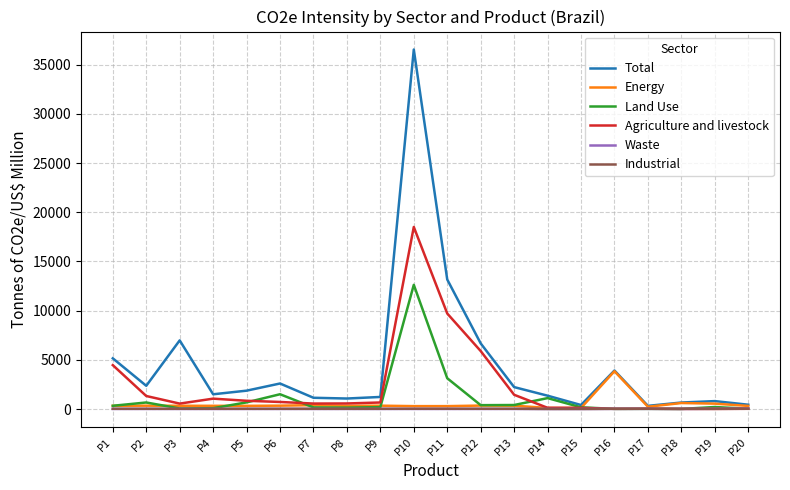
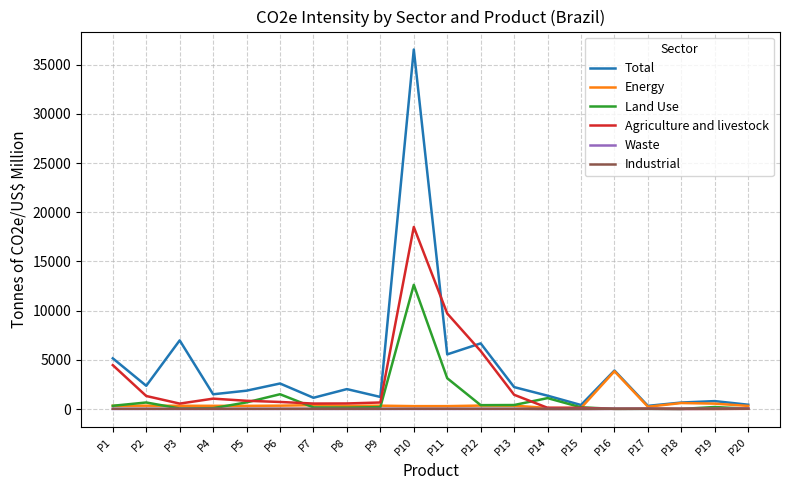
Total, P8: 1000 -> 2000
Total, P11: 13000 -> 6000
